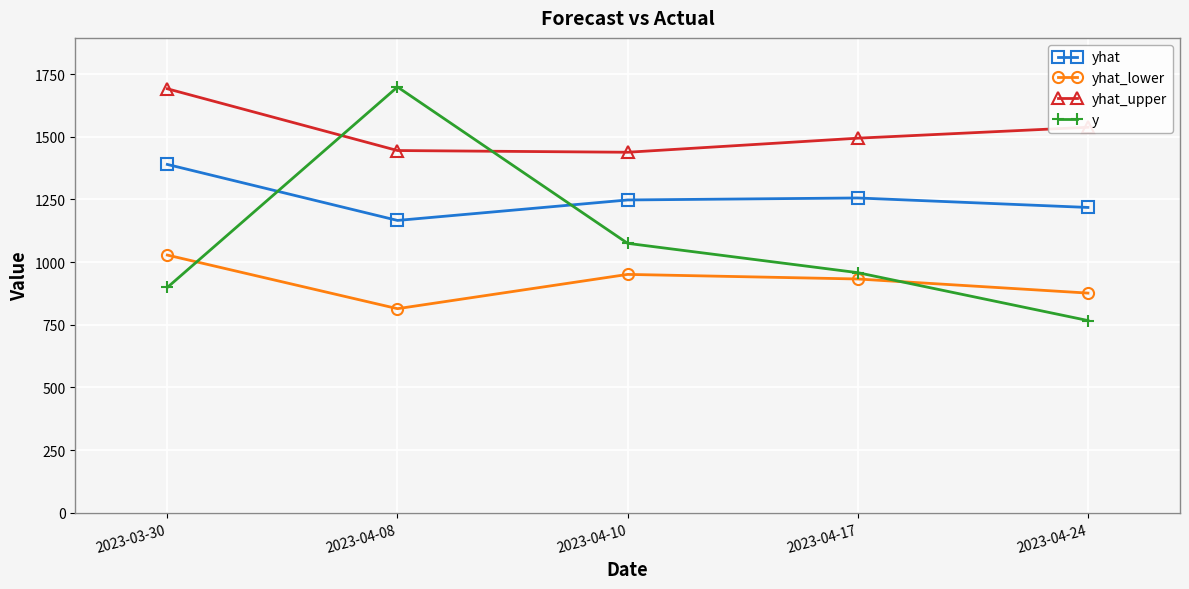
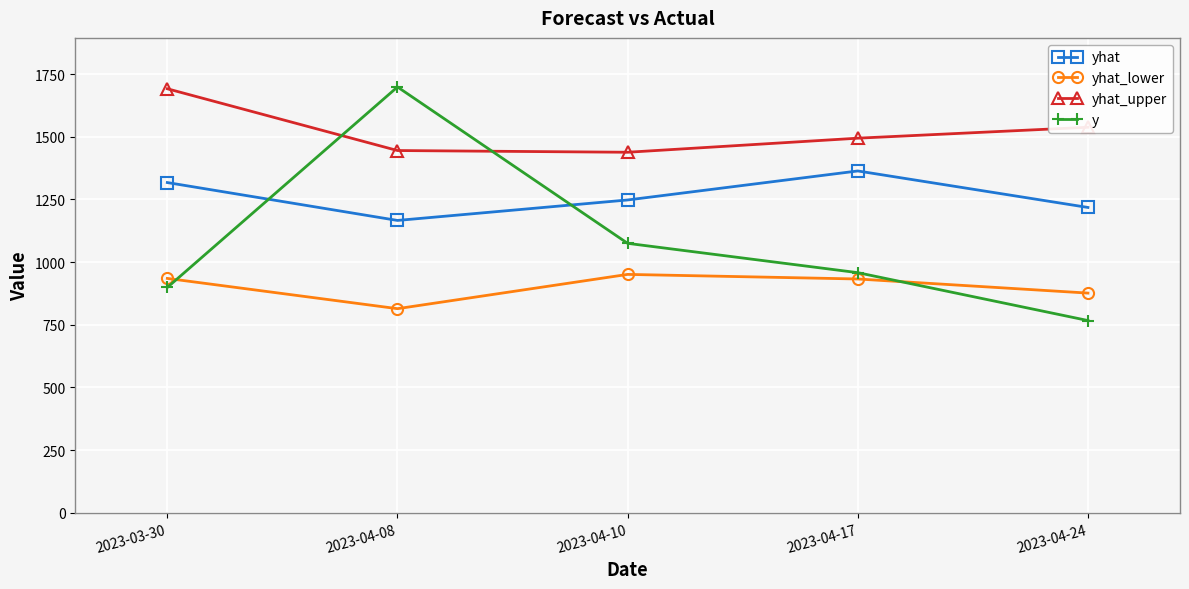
yhat, 2023-03-30: 1390 -> 1320
yhat_lower, 2023-03-30: 1030 -> 940
yhat, 2023-04-17: 1260 -> 1360
